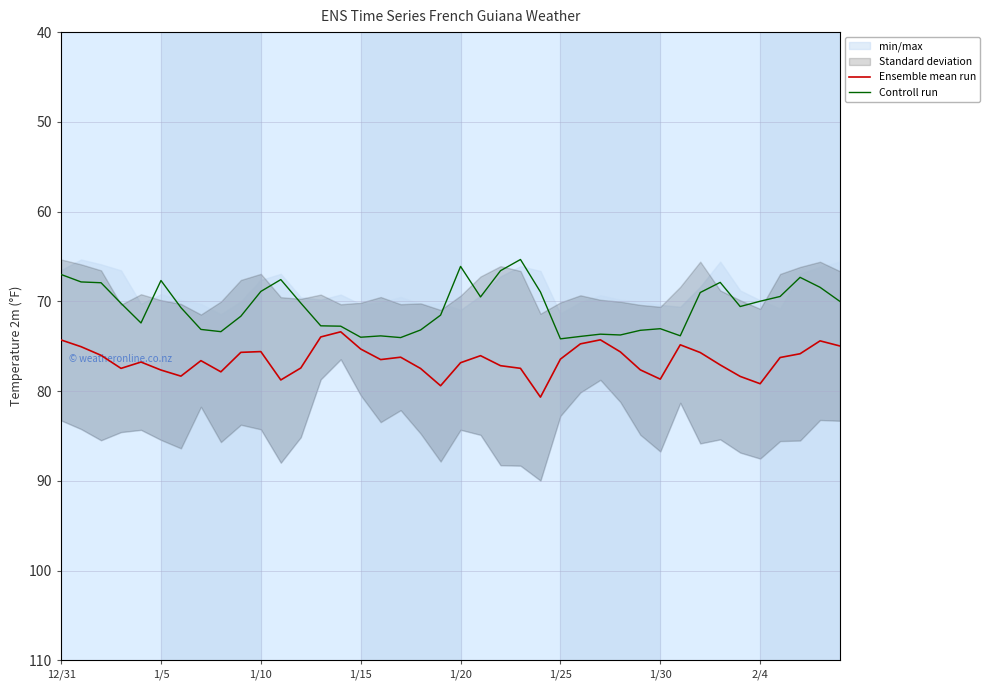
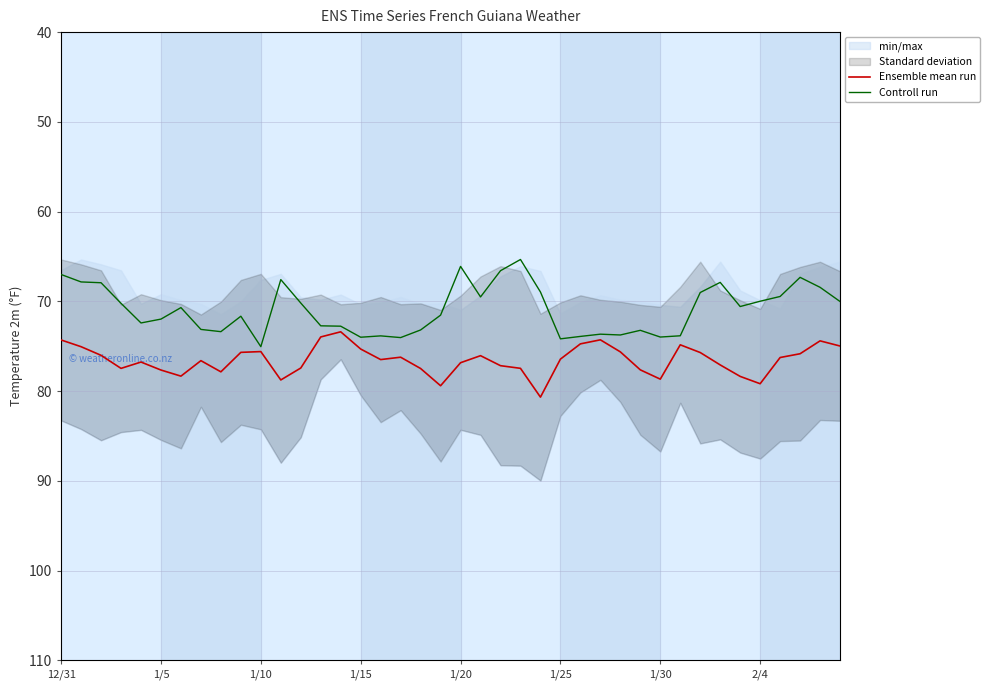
Controll run, 1/5: 68 -> 72
Controll run, 1/10: 69 -> 75
Controll run, 1/30: 73 -> 74
